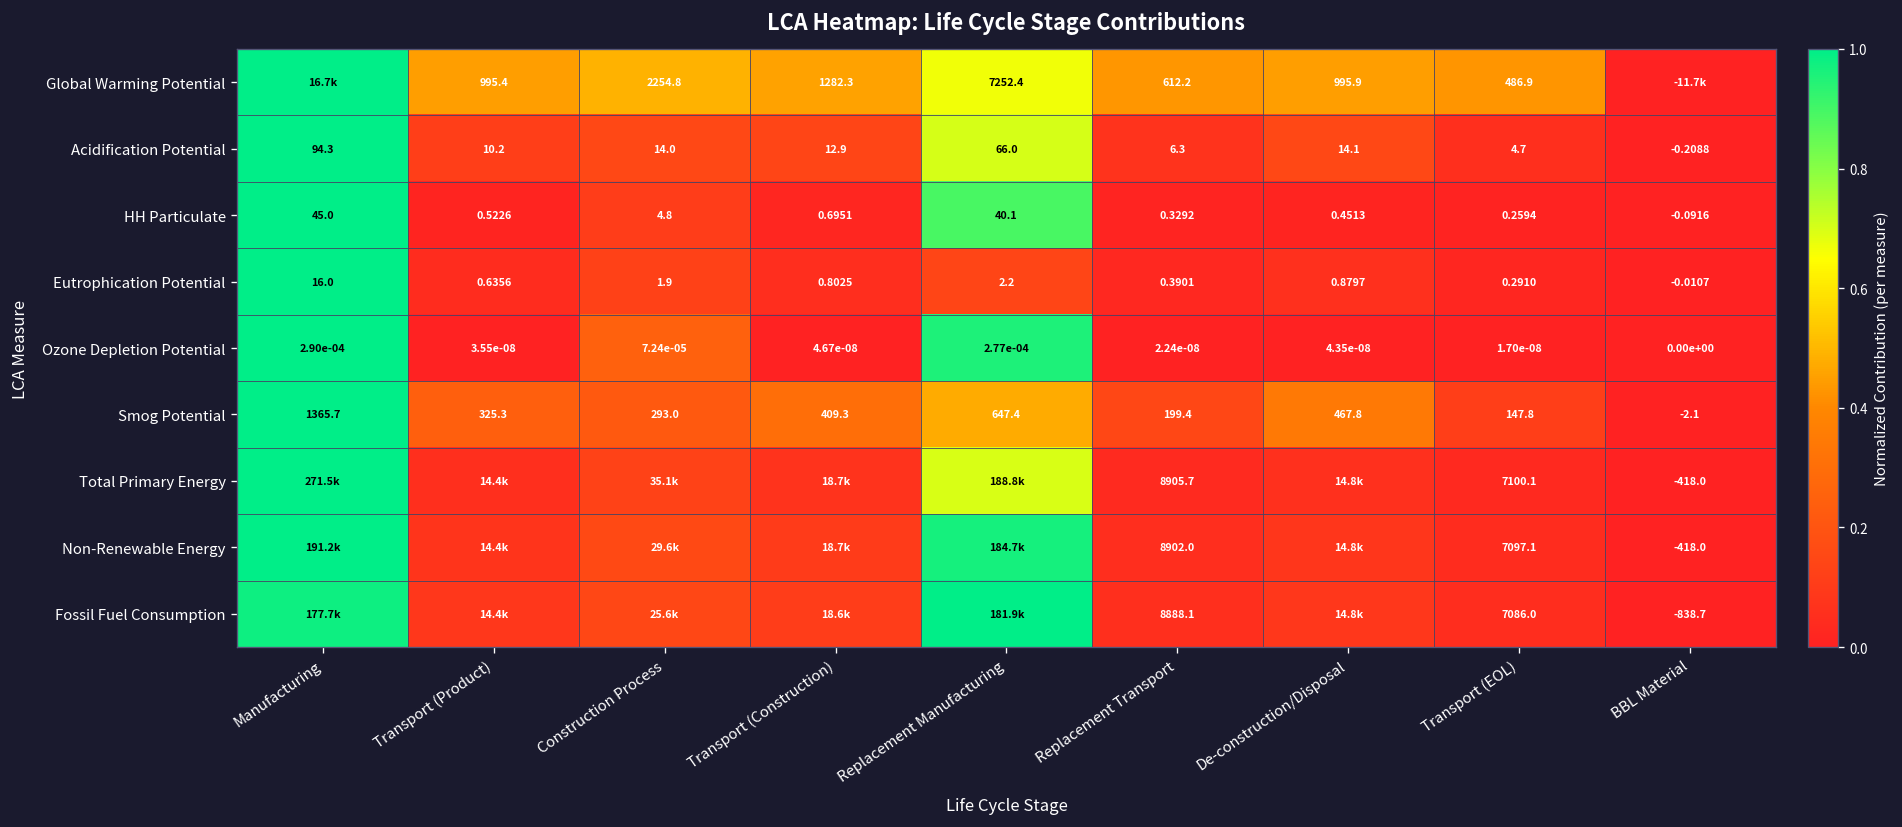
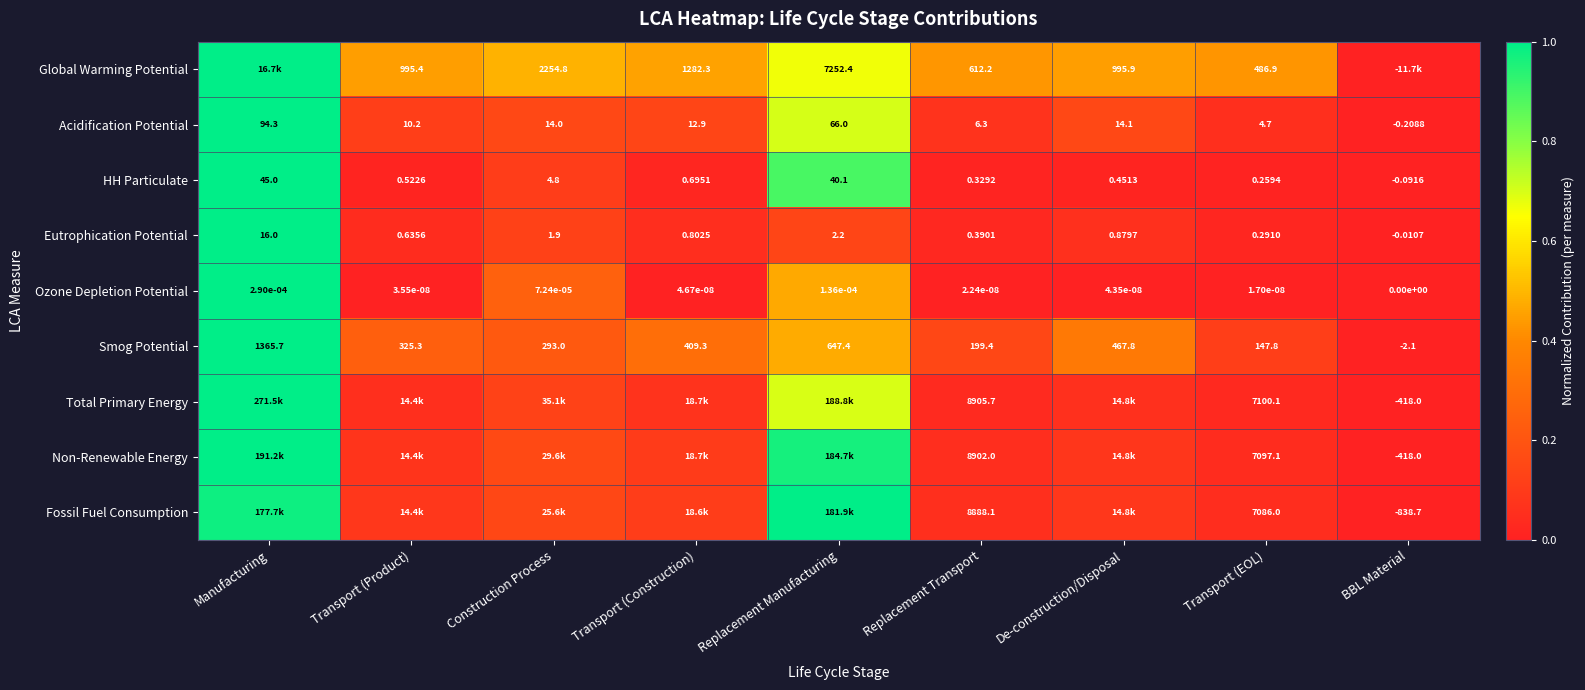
Ozone Depletion Potential, Replacement Manufacturing: 2.77e-04 -> 1.36e-04
